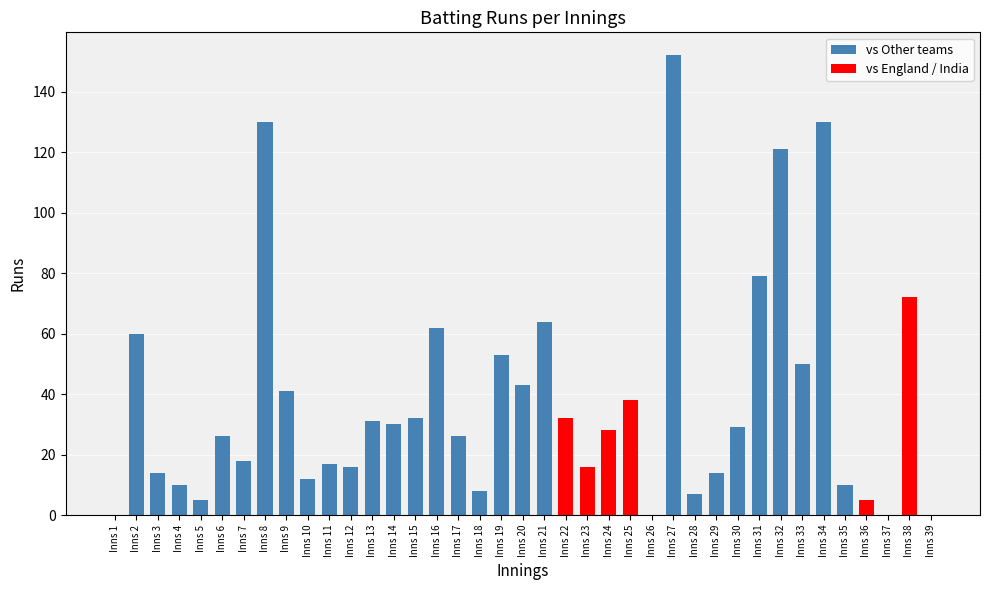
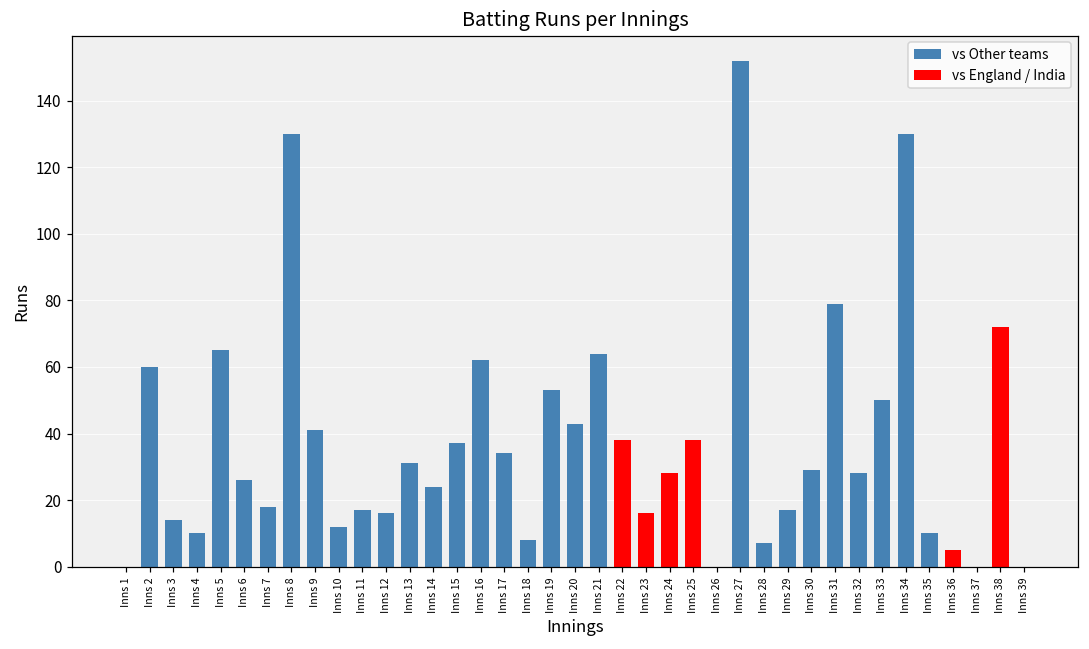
Inns 5: 5 -> 65
Inns 14: 30 -> 24
Inns 15: 32 -> 37
Inns 17: 26 -> 34
Inns 22: 32 -> 38
Inns 29: 14 -> 17
Inns 32: 121 -> 28
